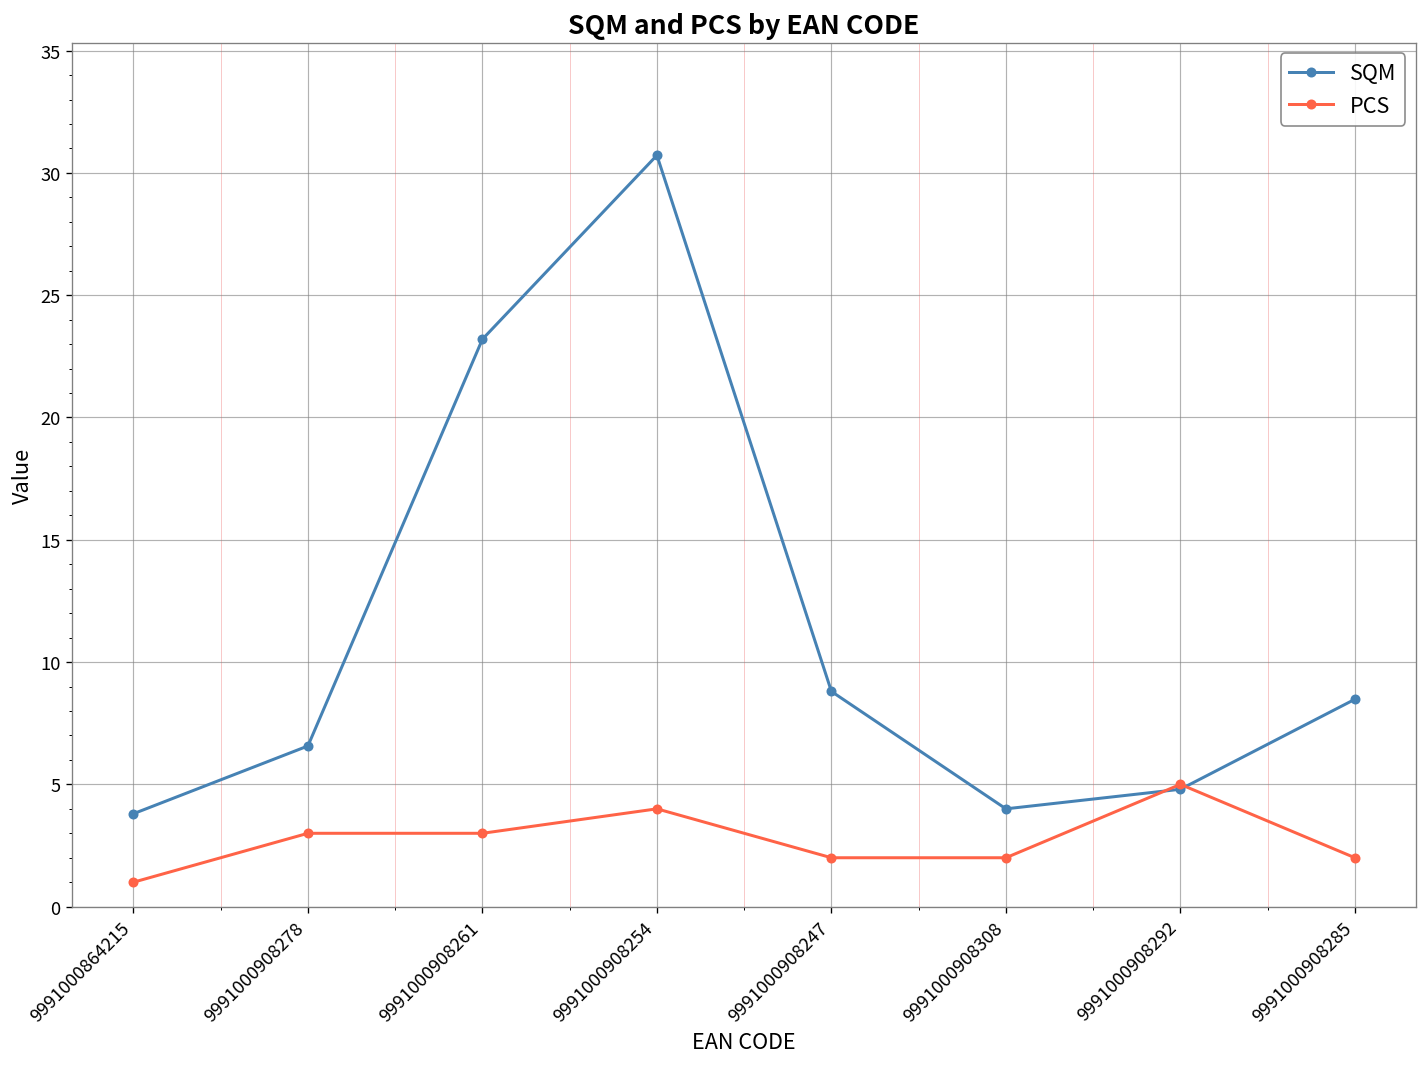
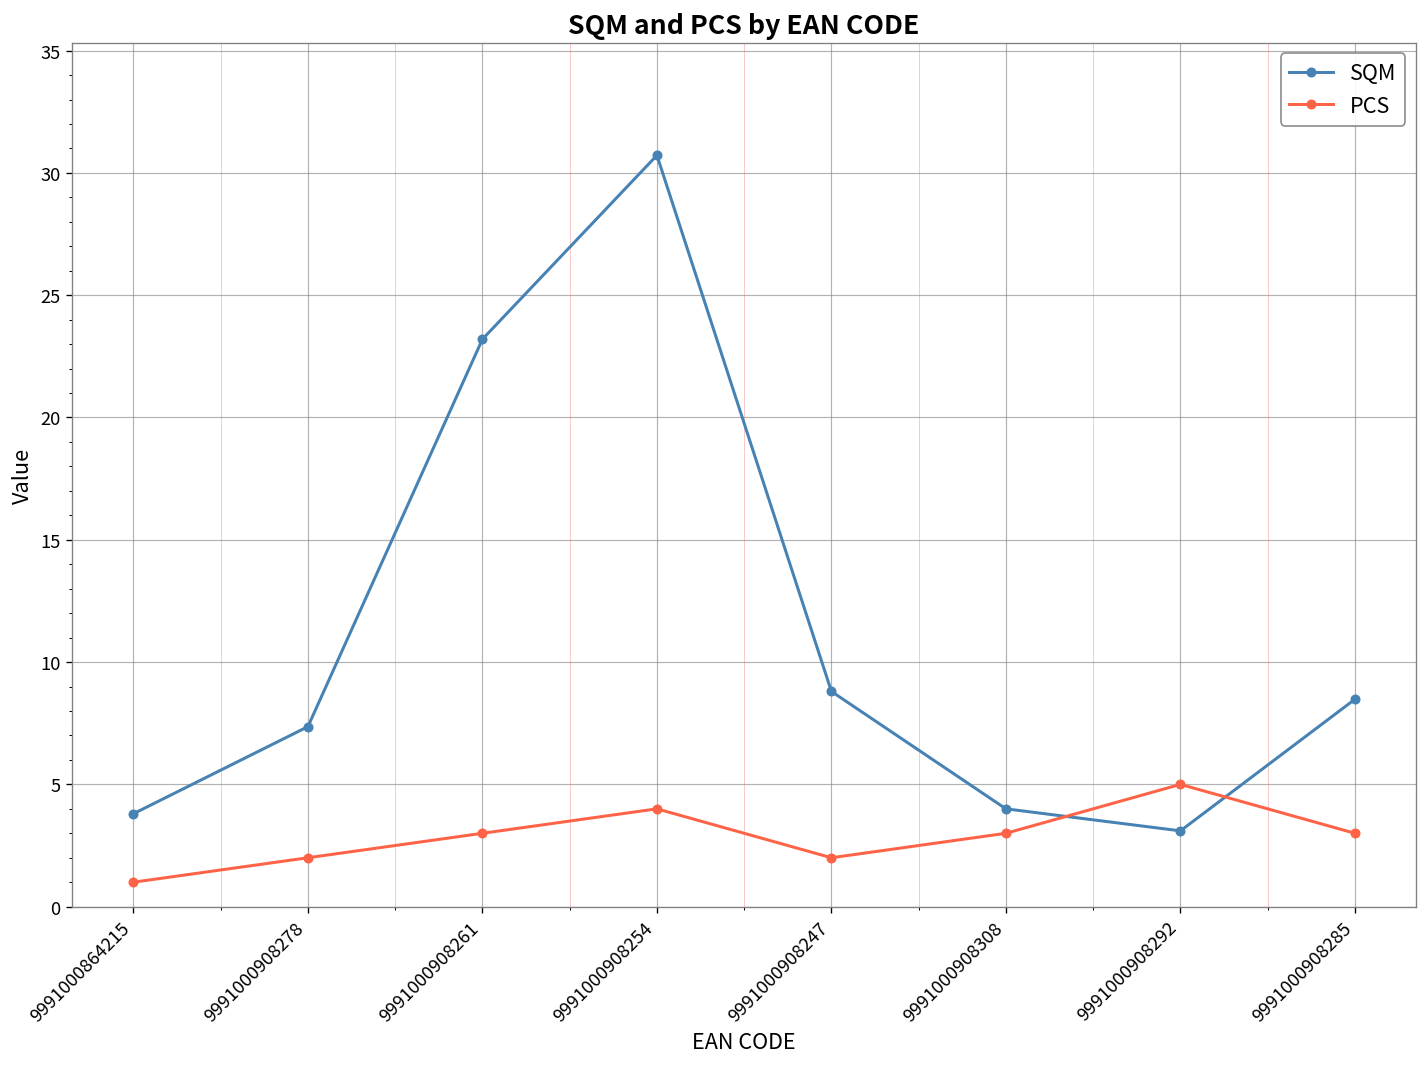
SQM, 9991000908278: 6.6 -> 7.4
PCS, 9991000908278: 3 -> 2
PCS, 9991000908308: 2 -> 3
SQM, 9991000908292: 4.8 -> 3.1
PCS, 9991000908285: 2 -> 3
